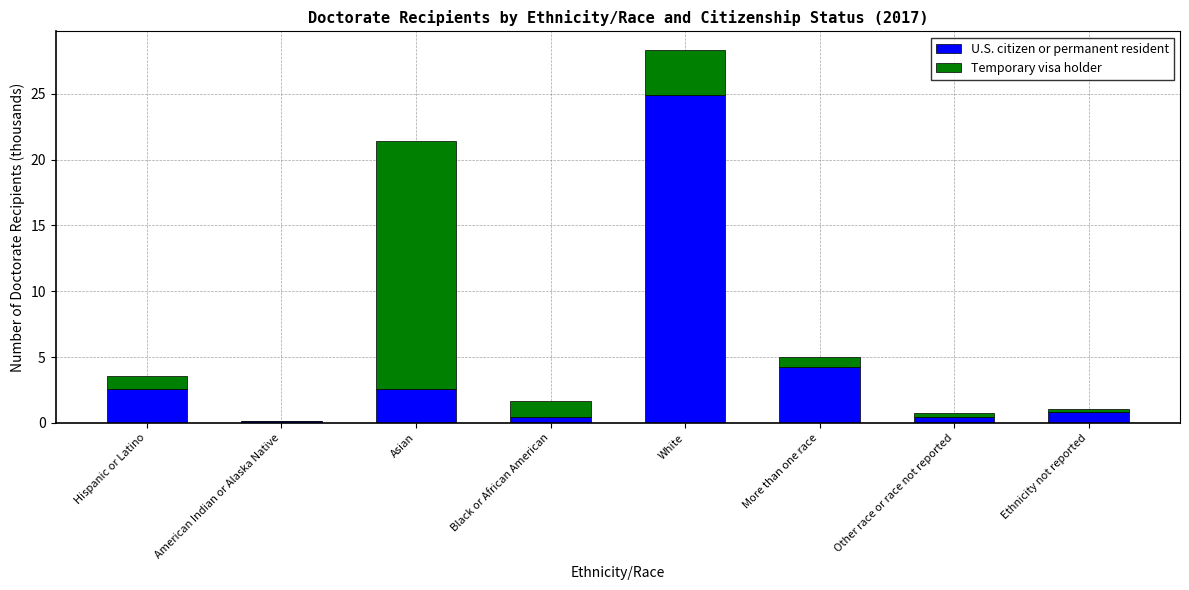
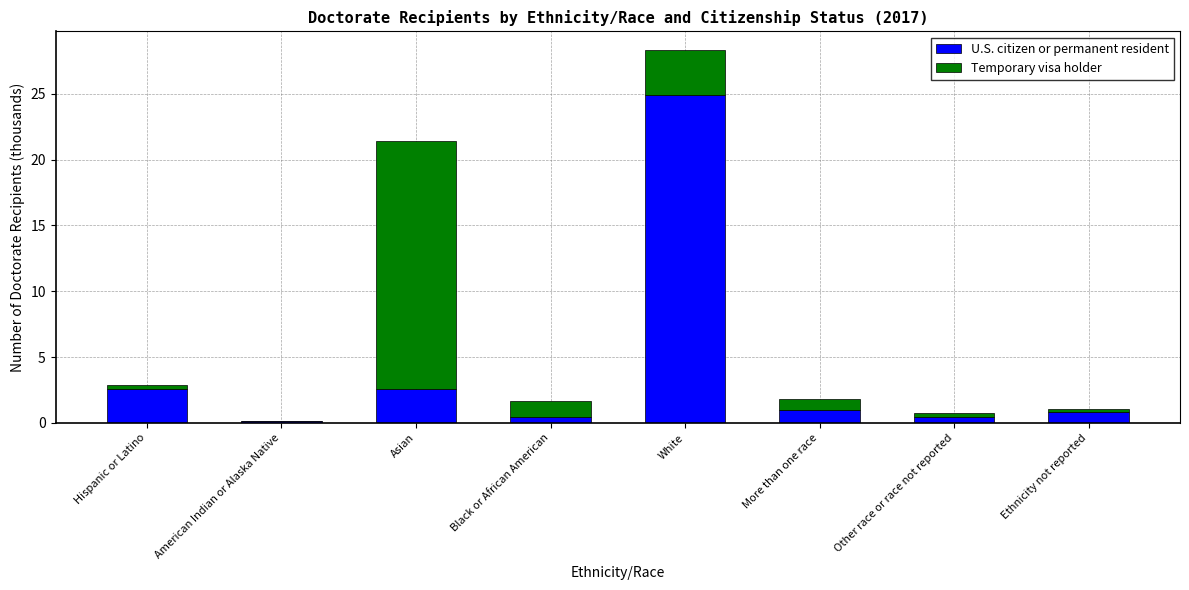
Temporary visa holder, Hispanic or Latino: 1.0 -> 0.3
U.S. citizen or permanent resident, More than one race: 4.2 -> 1.0
